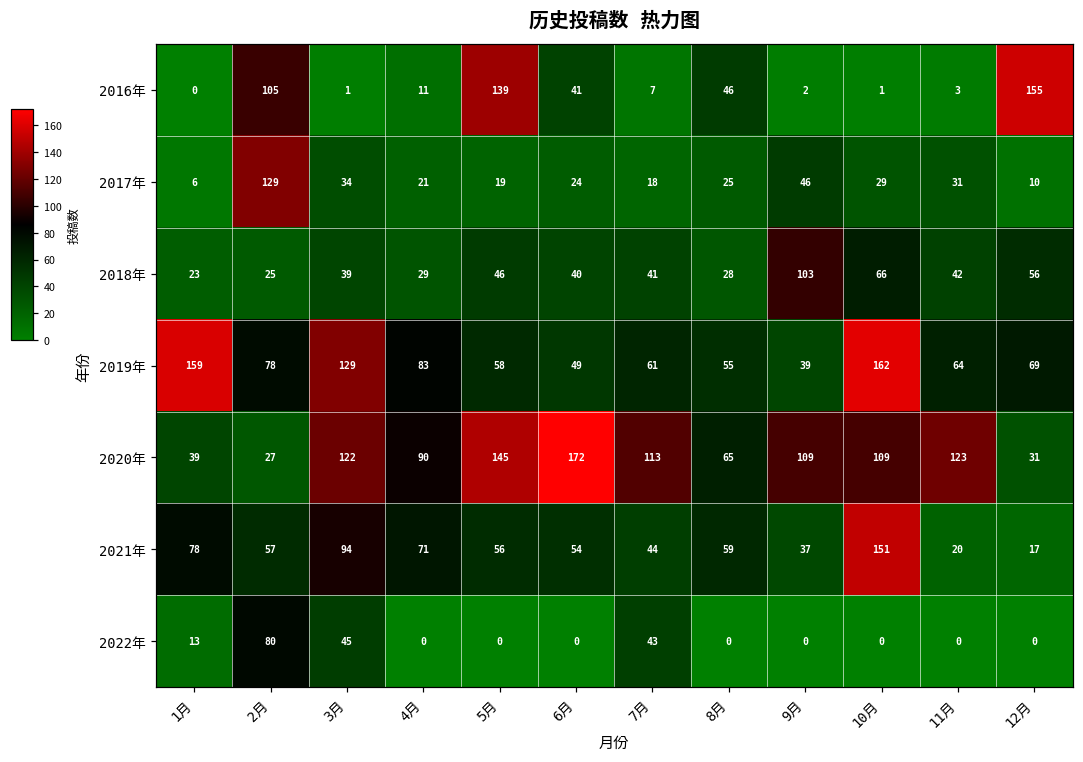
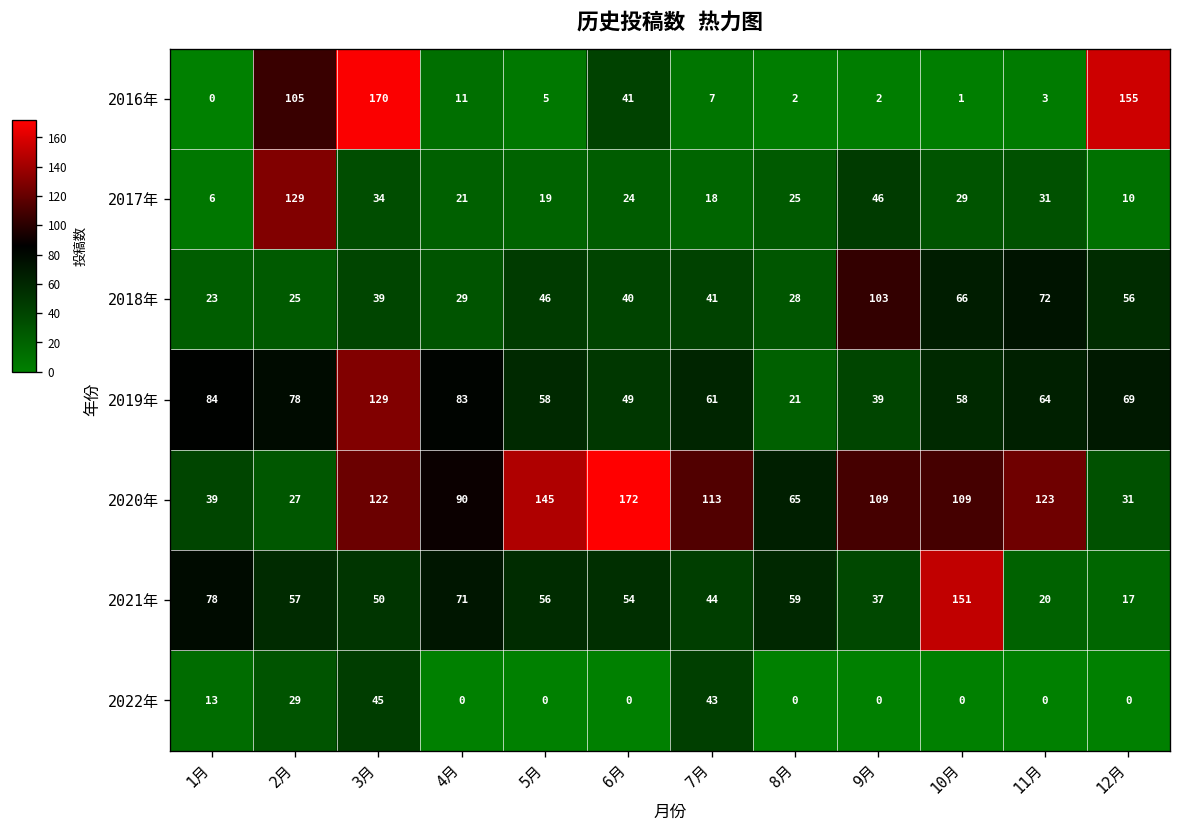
2016年, 3月: 1 -> 170
2016年, 5月: 139 -> 5
2016年, 8月: 46 -> 2
2018年, 11月: 42 -> 72
2019年, 1月: 159 -> 84
2019年, 8月: 55 -> 21
2019年, 10月: 162 -> 58
2021年, 3月: 94 -> 50
2022年, 2月: 80 -> 29
